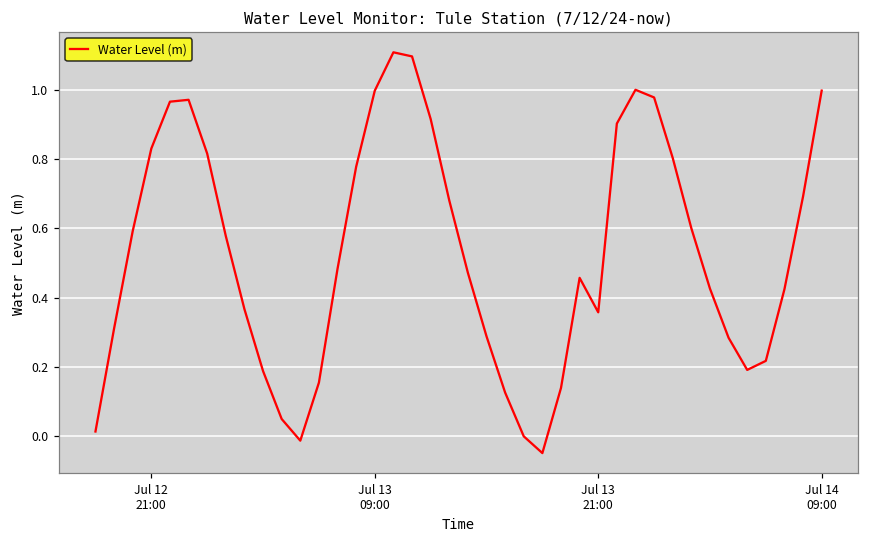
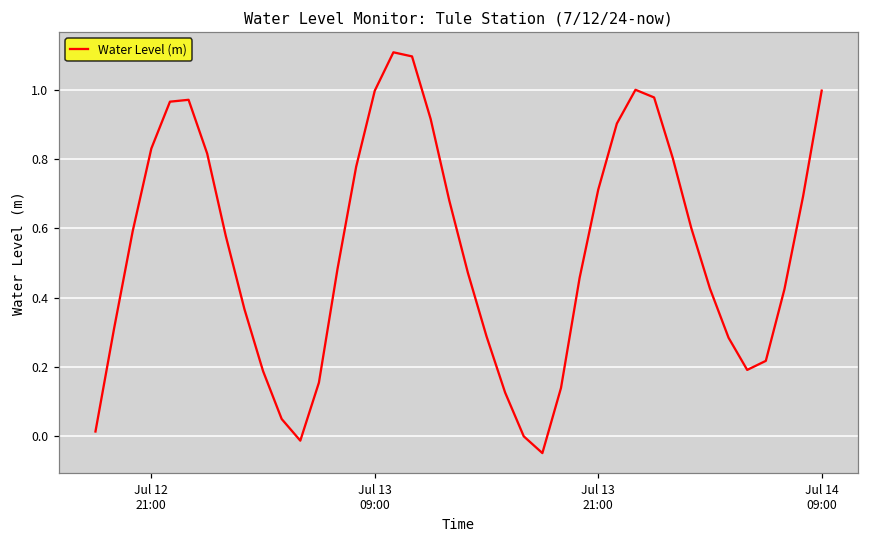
Jul 13 21:00: 0.36 -> 0.71
